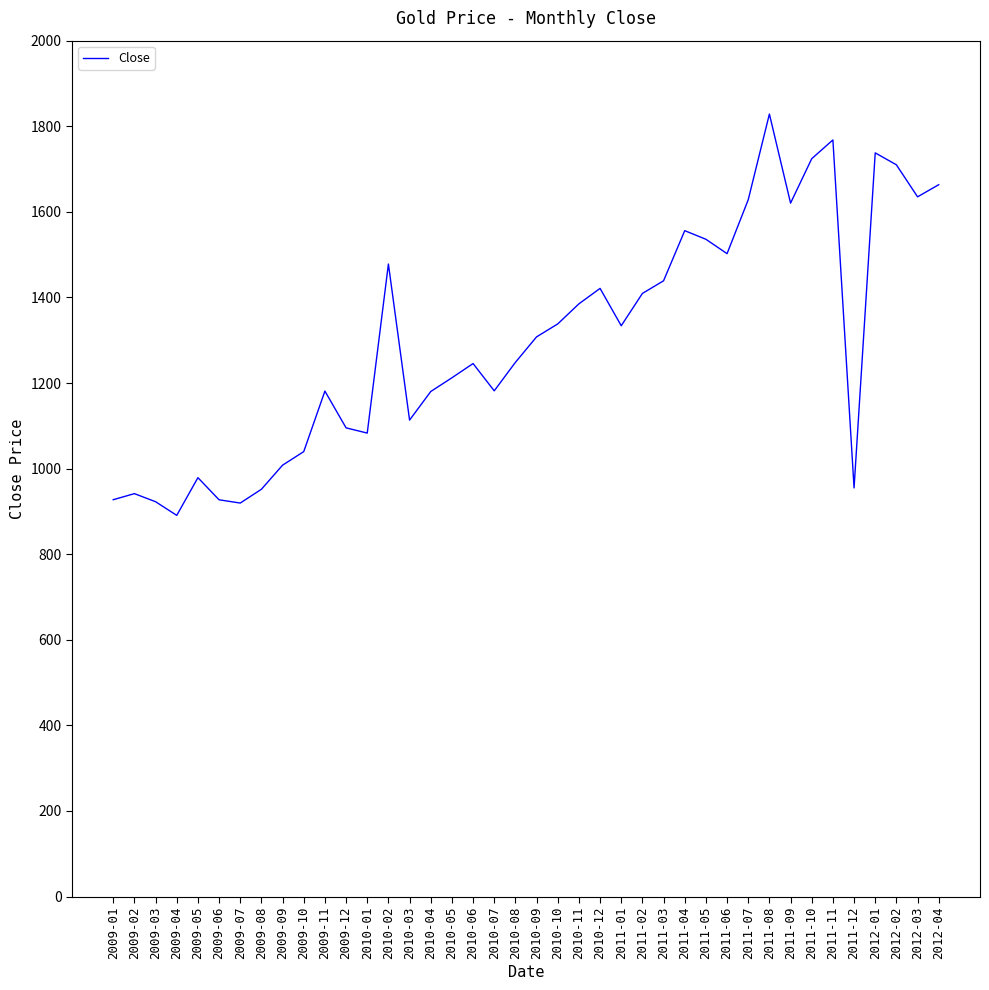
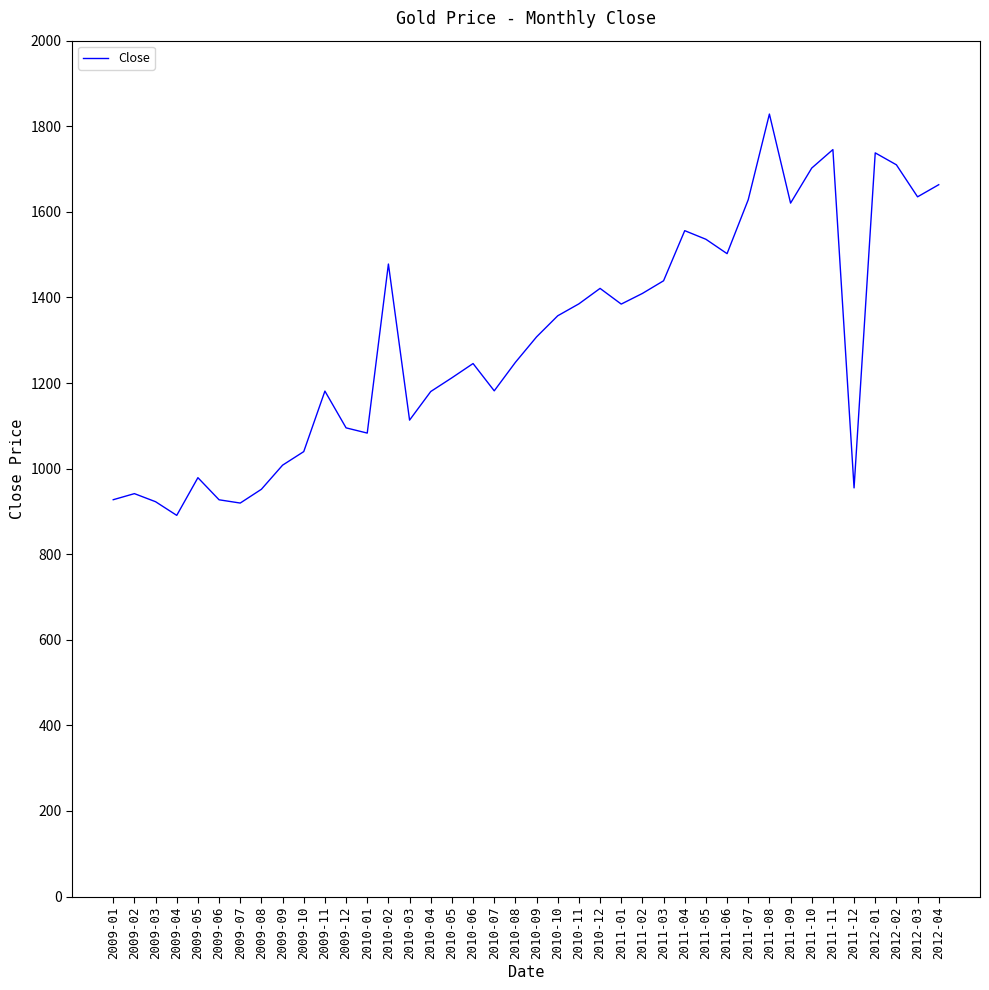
2010-10: 1340 -> 1360
2011-01: 1330 -> 1380
2011-10: 1720 -> 1700
2011-11: 1770 -> 1750
